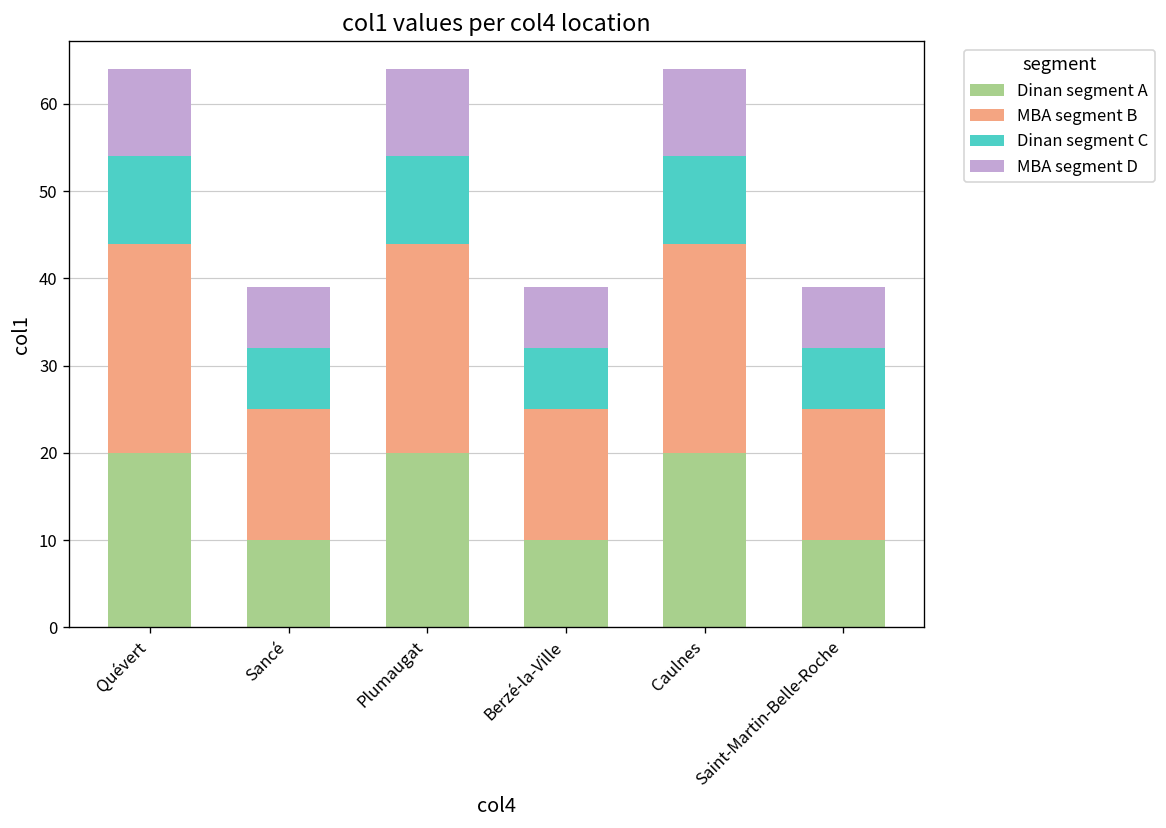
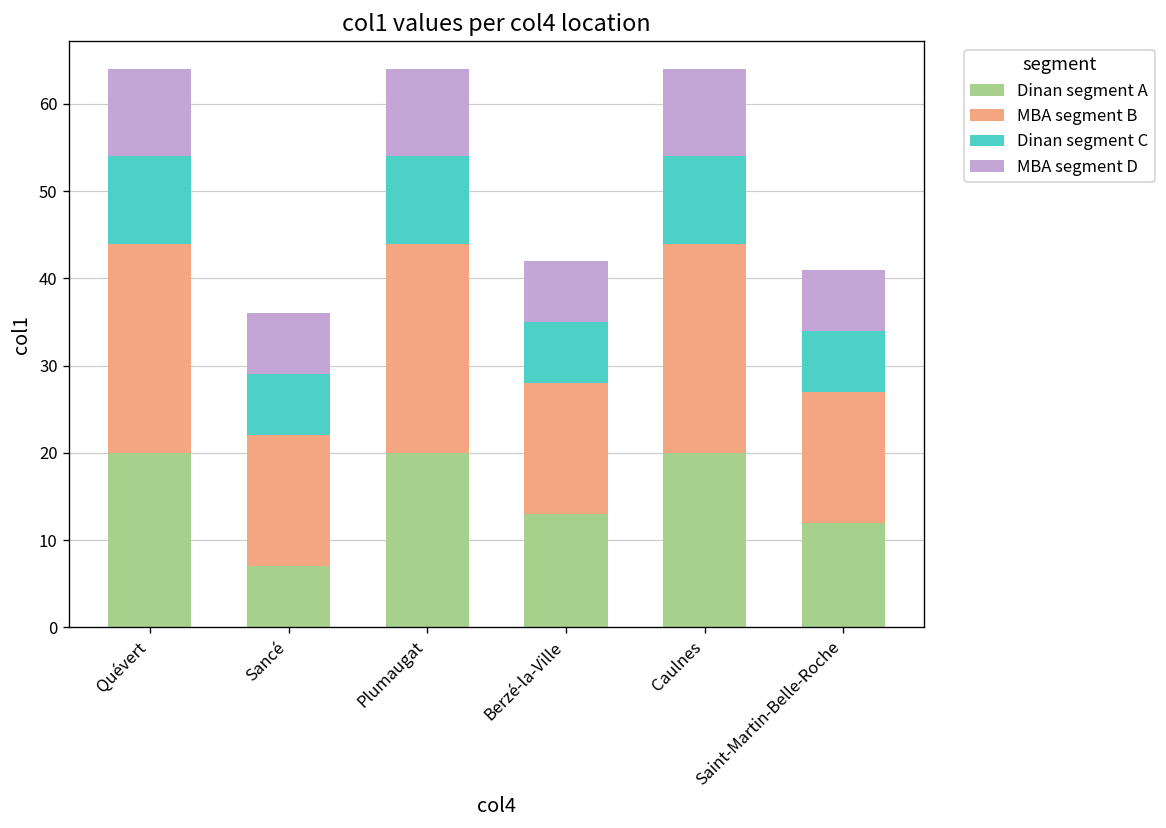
Dinan segment A, Sancé: 10 -> 7
Dinan segment A, Berzé-la-Ville: 10 -> 13
Dinan segment A, Saint-Martin-Belle-Roche: 10 -> 12
